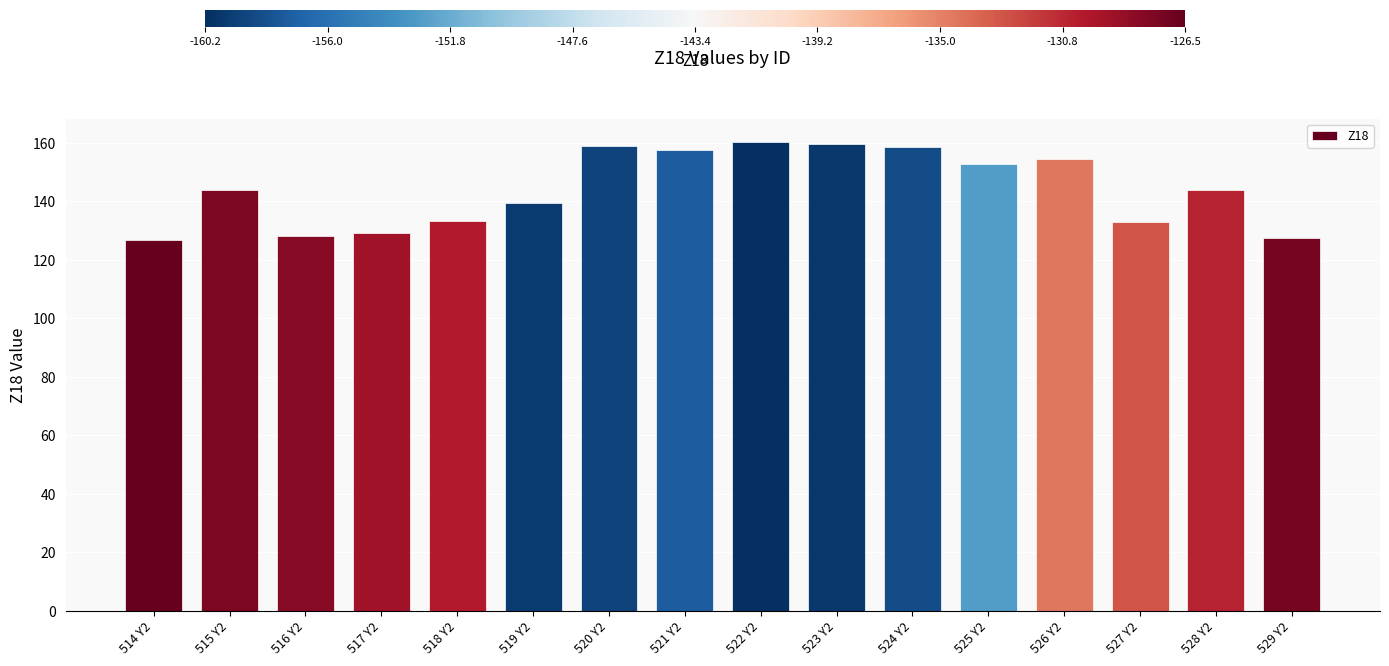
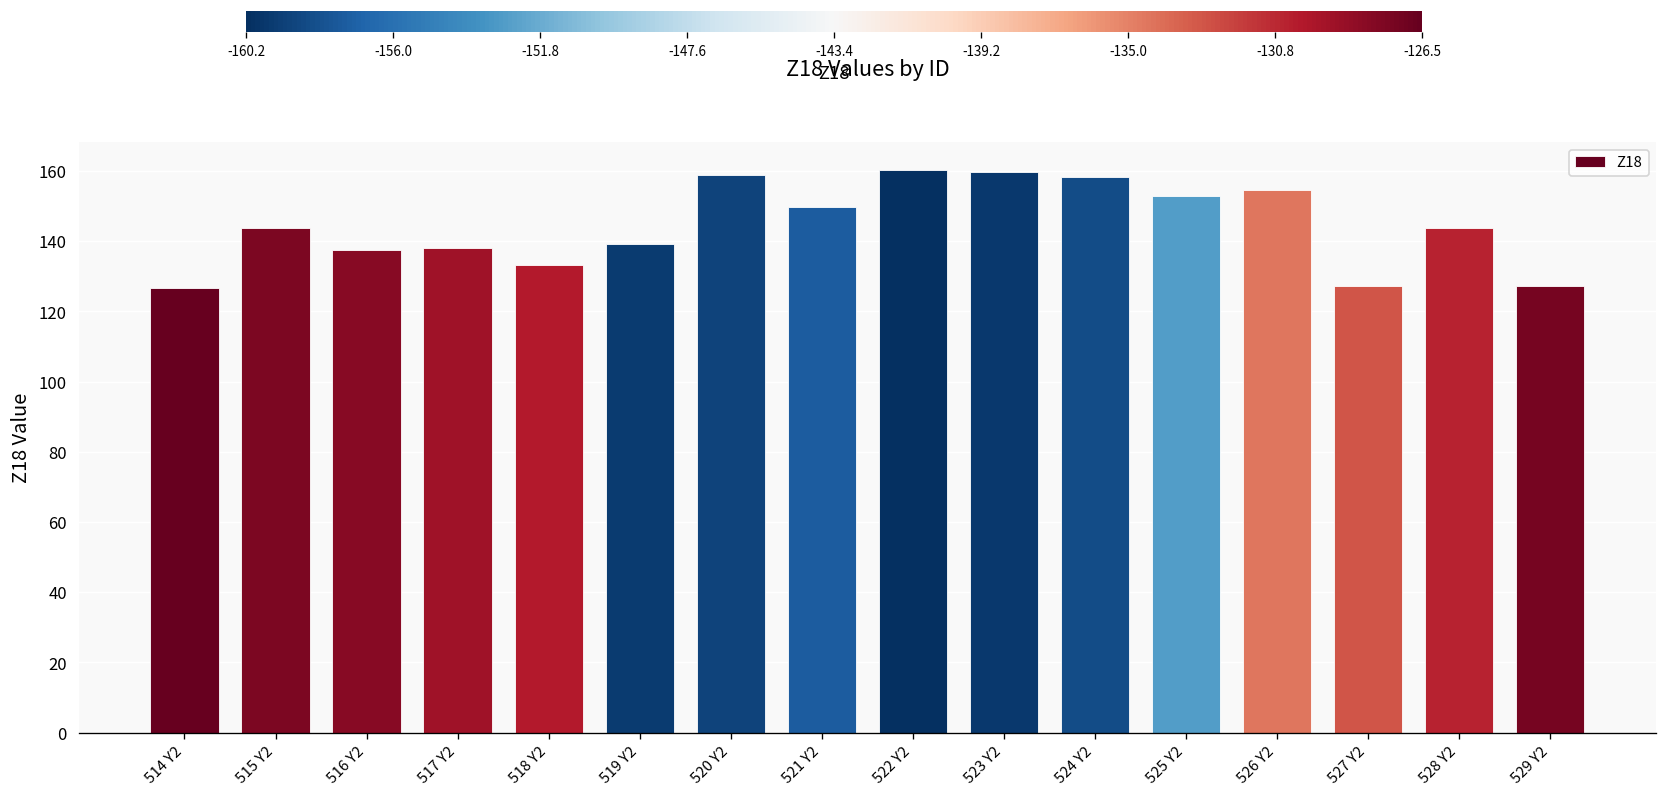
516 Y2: 128 -> 138
517 Y2: 129 -> 138
521 Y2: 157 -> 150
527 Y2: 133 -> 127
